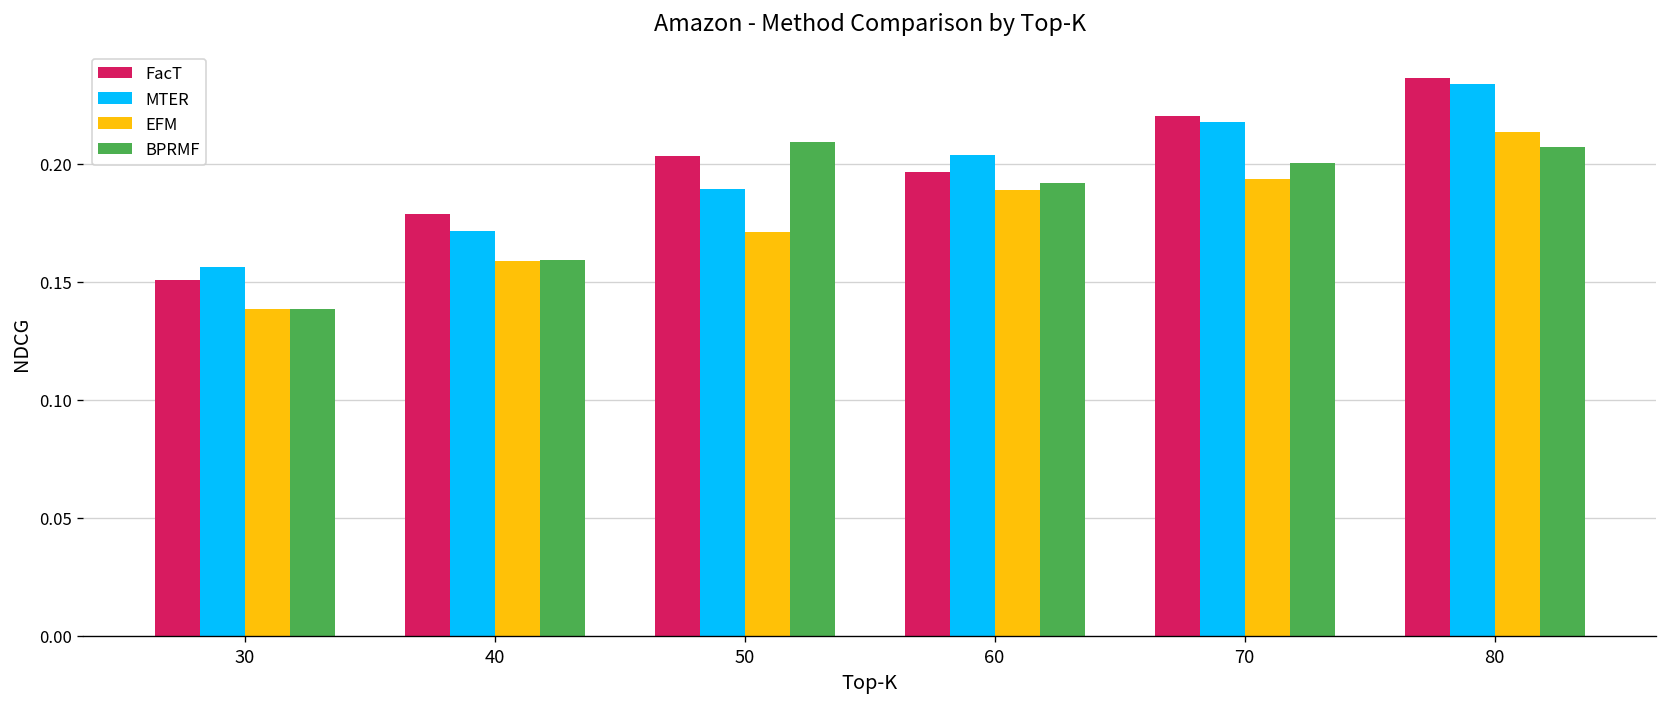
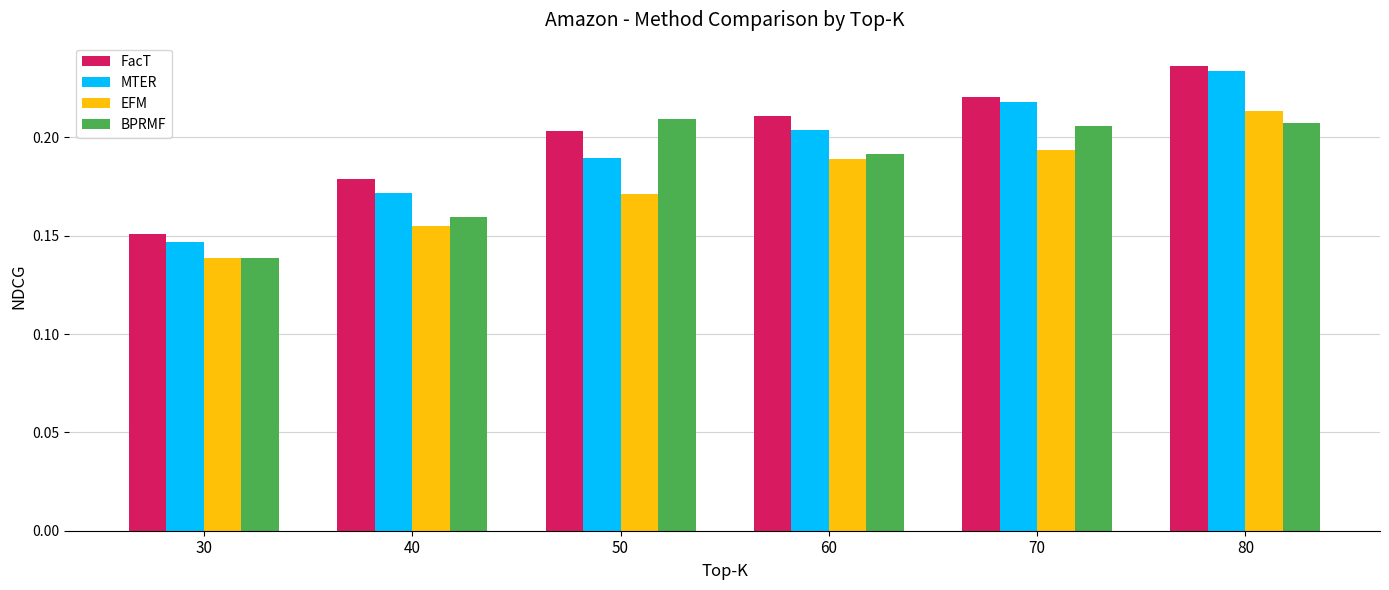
MTER, 30: 0.156 -> 0.147
EFM, 40: 0.159 -> 0.155
FacT, 60: 0.197 -> 0.211
BPRMF, 70: 0.200 -> 0.206
